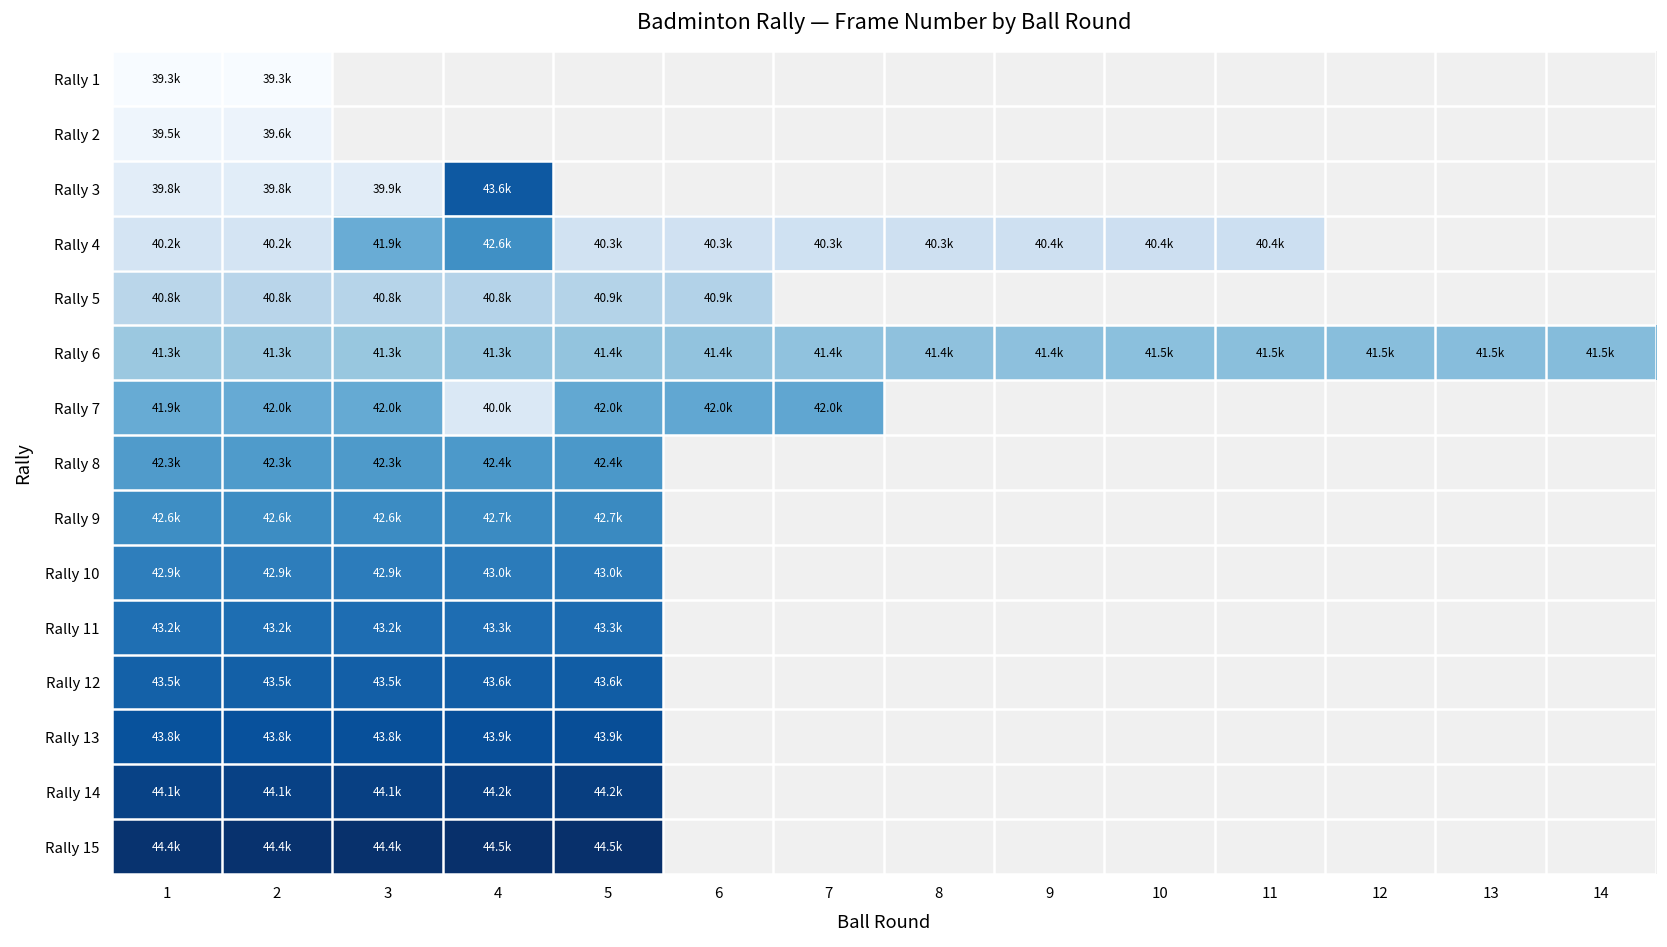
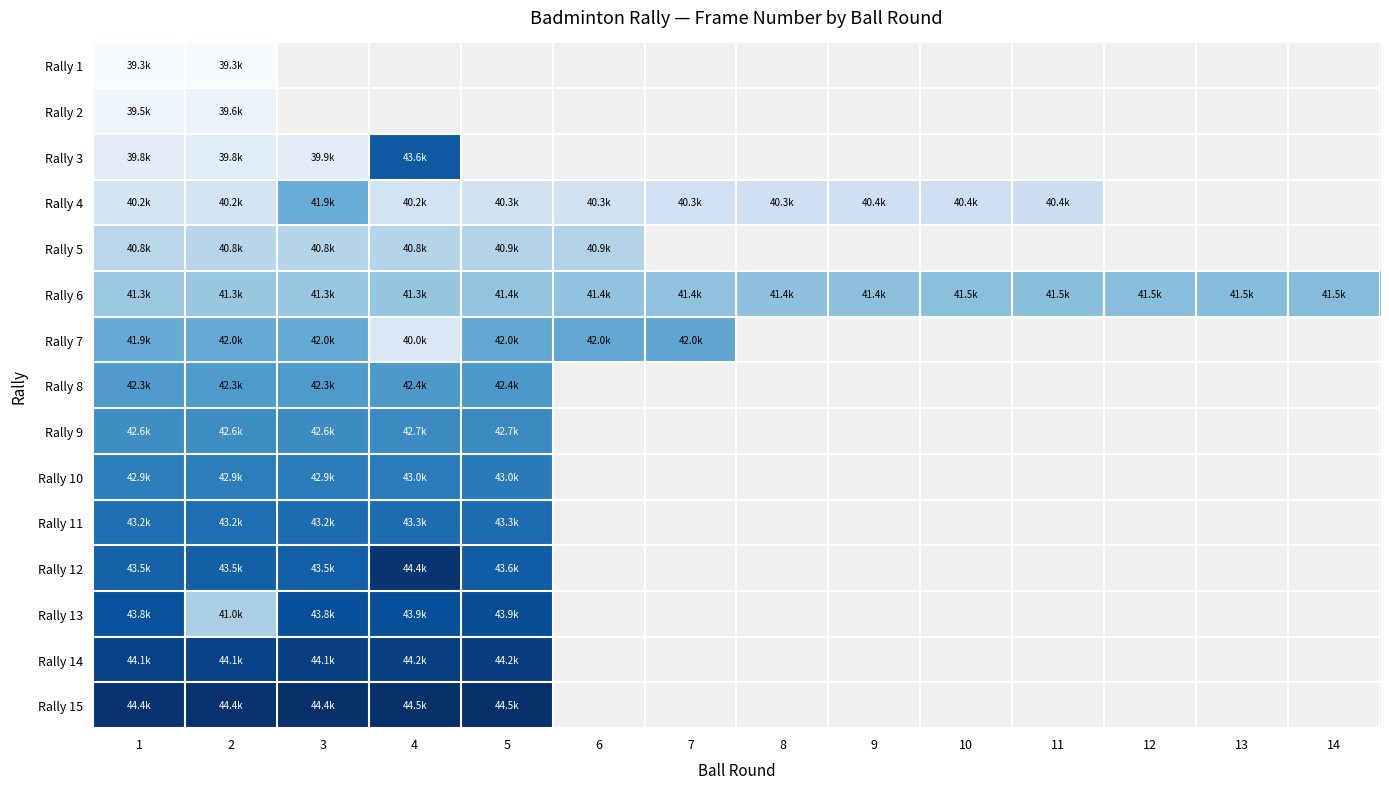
Rally 4, 4: 42.6k -> 40.2k
Rally 12, 4: 43.6k -> 44.4k
Rally 13, 2: 43.8k -> 41.0k
